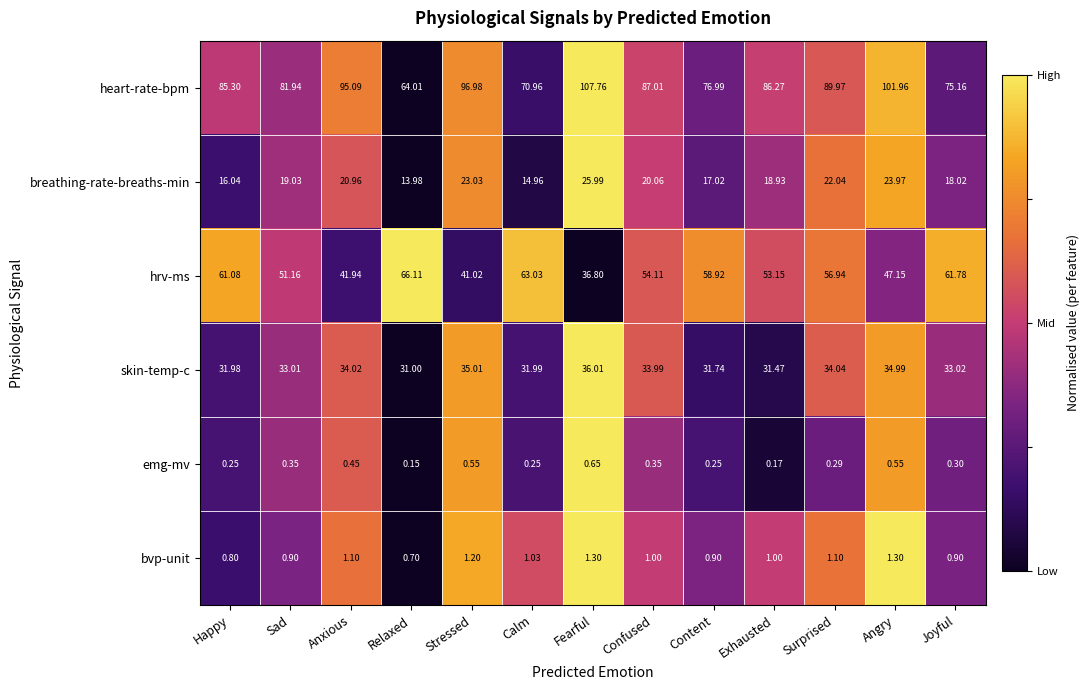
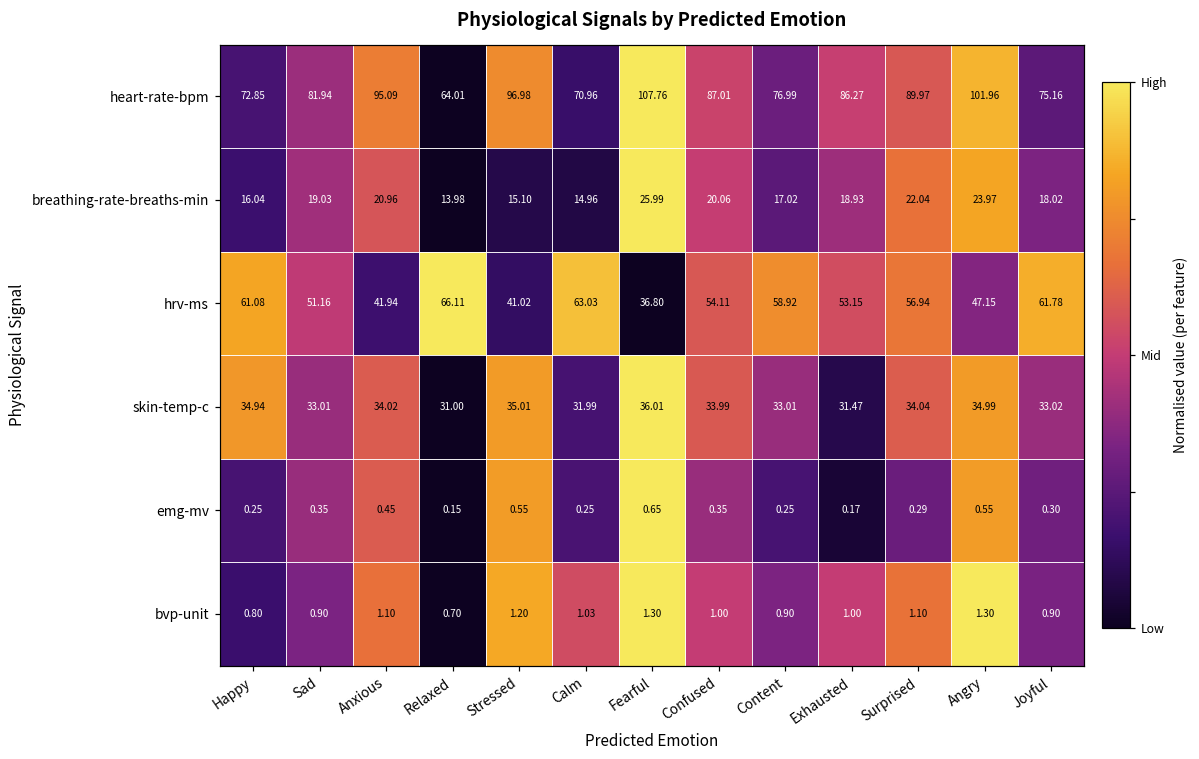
heart-rate-bpm, Happy: 85.30 -> 72.85
breathing-rate-breaths-min, Stressed: 23.03 -> 15.10
skin-temp-c, Happy: 31.98 -> 34.94
skin-temp-c, Content: 31.74 -> 33.01
